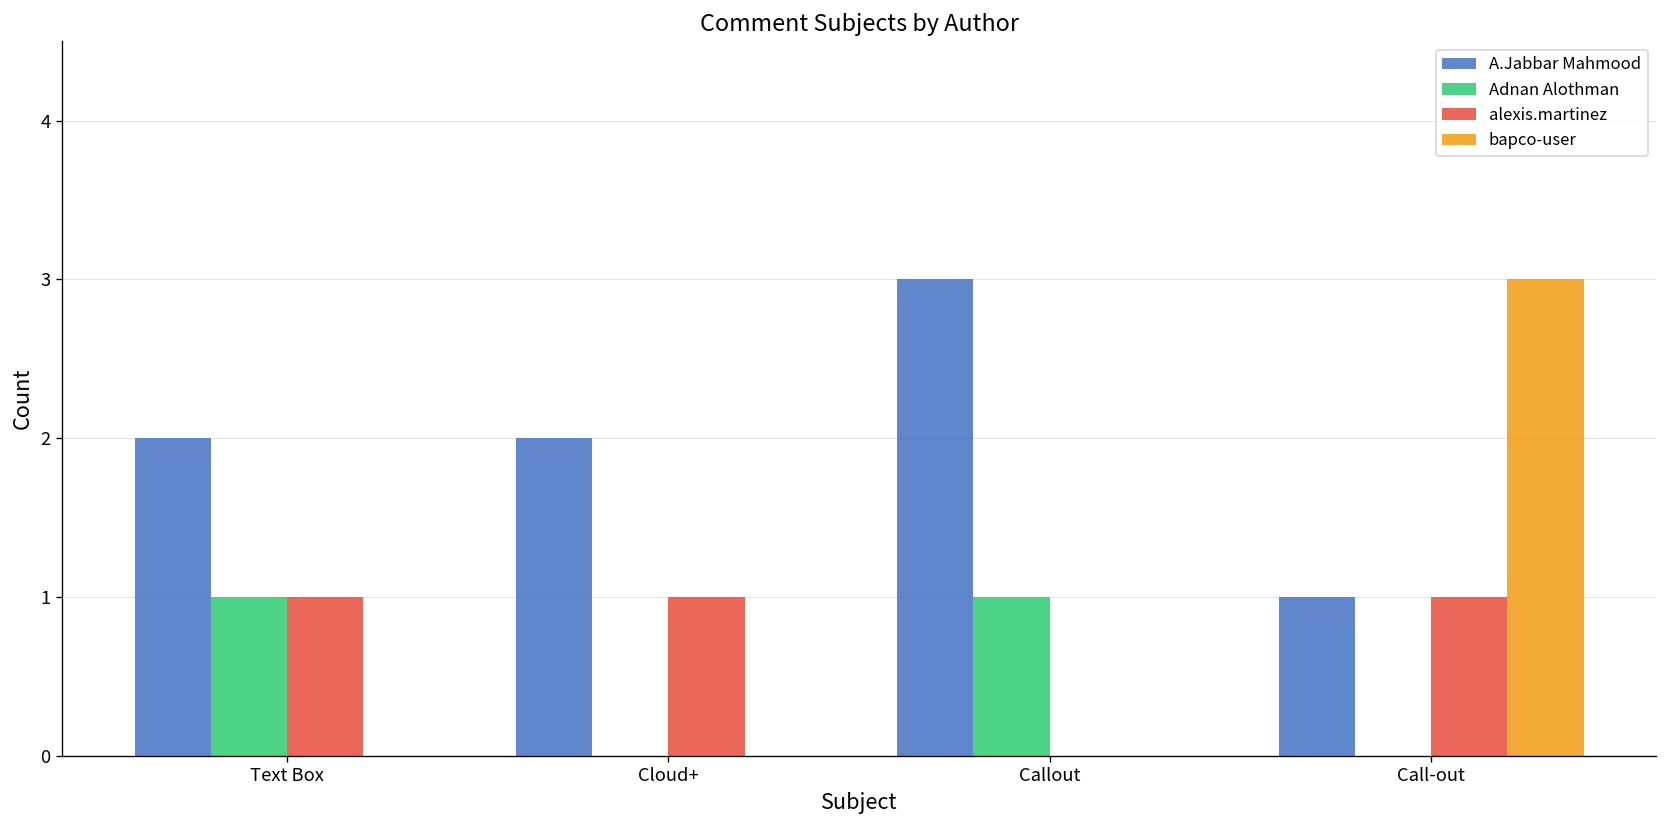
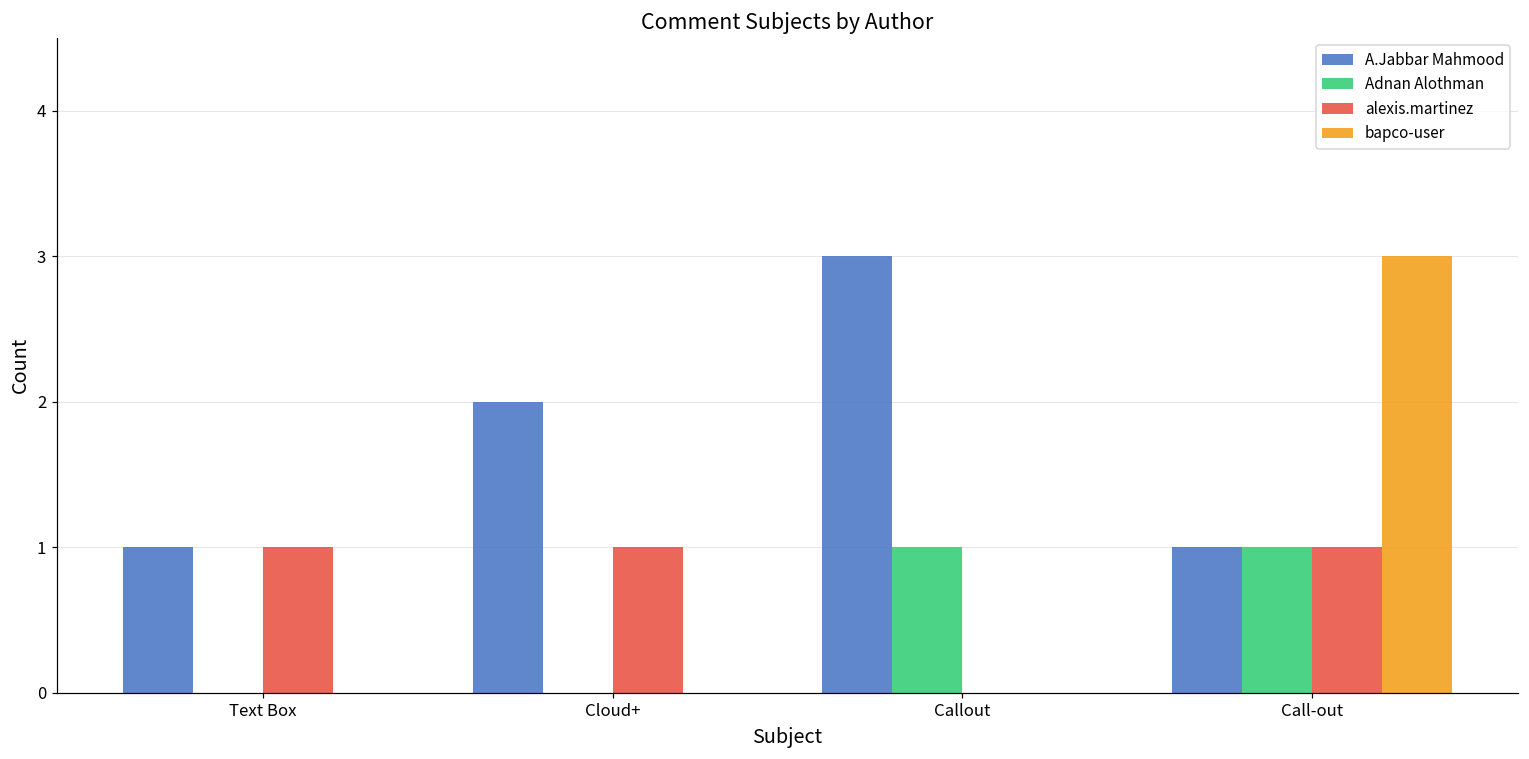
A.Jabbar Mahmood, Text Box: 2 -> 1
Adnan Alothman, Text Box: 1 -> 0
Adnan Alothman, Call-out: 0 -> 1
